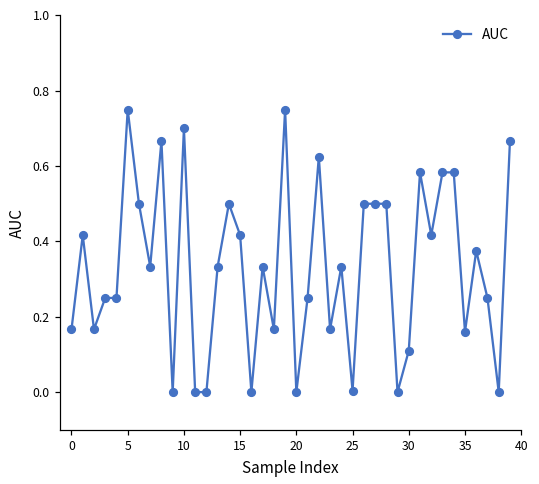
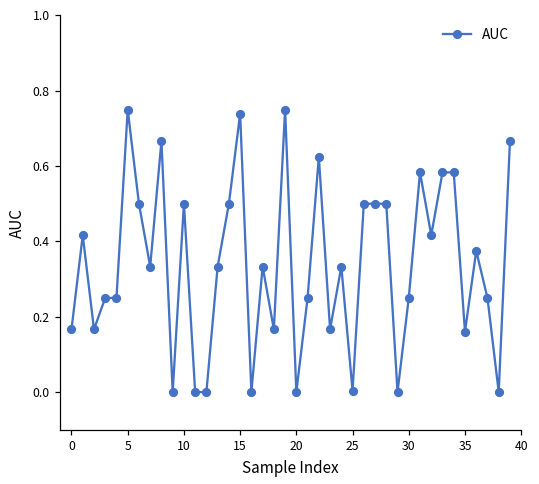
10: 0.7 -> 0.5
15: 0.42 -> 0.74
30: 0.11 -> 0.25
